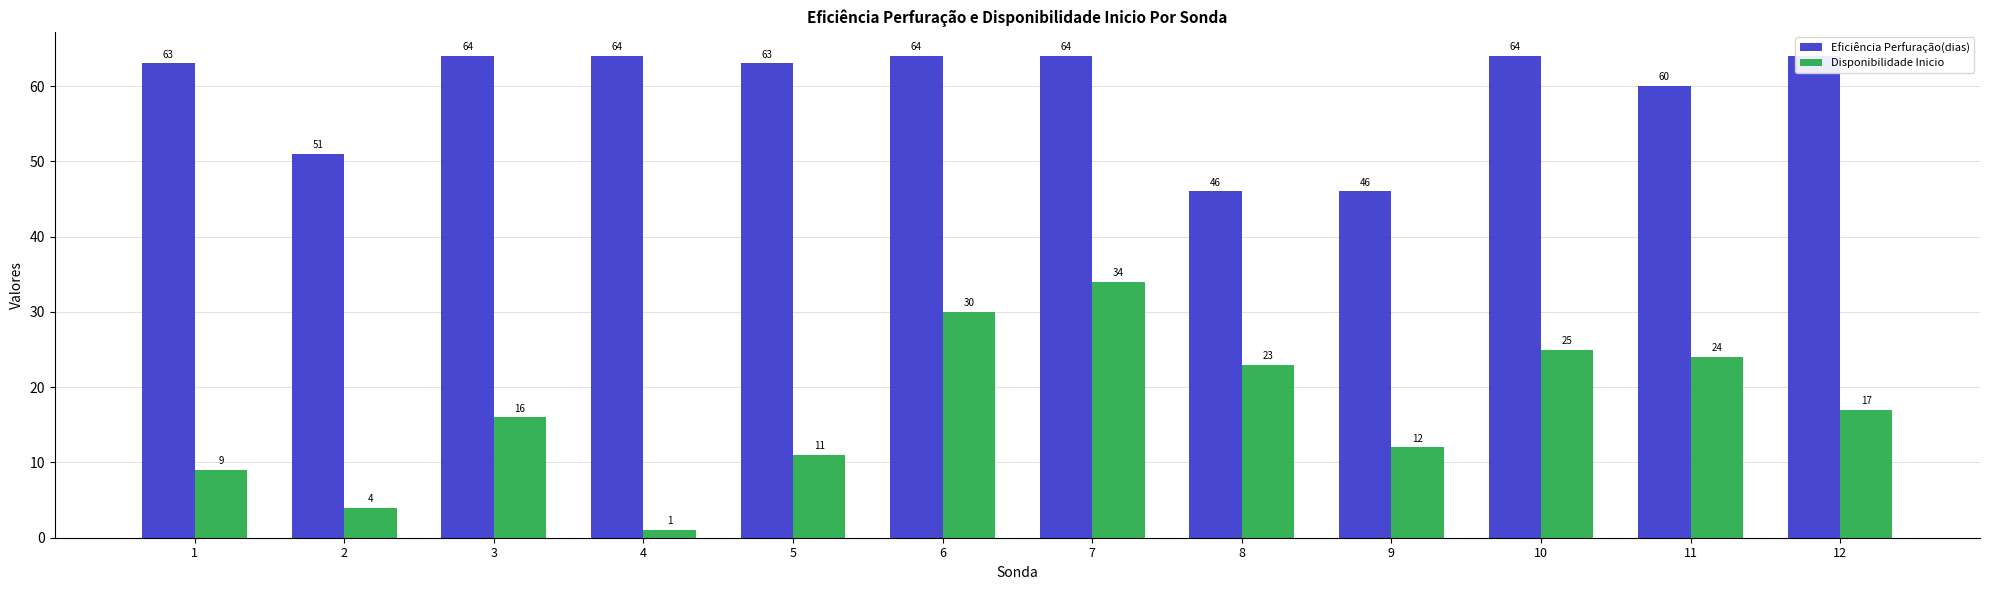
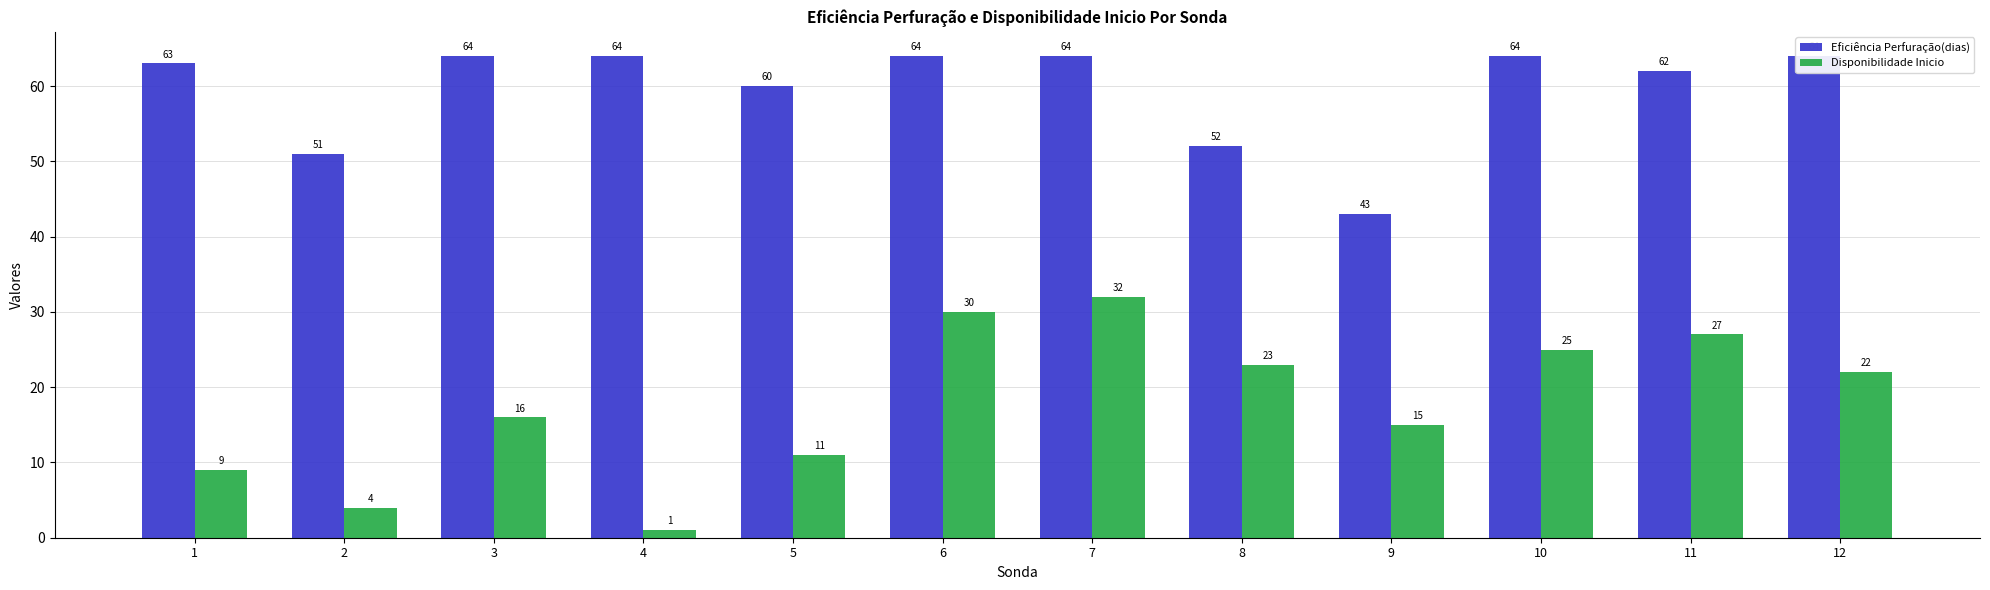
Eficiência Perfuração(dias), 5: 63 -> 60
Disponibilidade Inicio, 7: 34 -> 32
Eficiência Perfuração(dias), 8: 46 -> 52
Eficiência Perfuração(dias), 9: 46 -> 43
Disponibilidade Inicio, 9: 12 -> 15
Eficiência Perfuração(dias), 11: 60 -> 62
Disponibilidade Inicio, 11: 24 -> 27
Disponibilidade Inicio, 12: 17 -> 22
